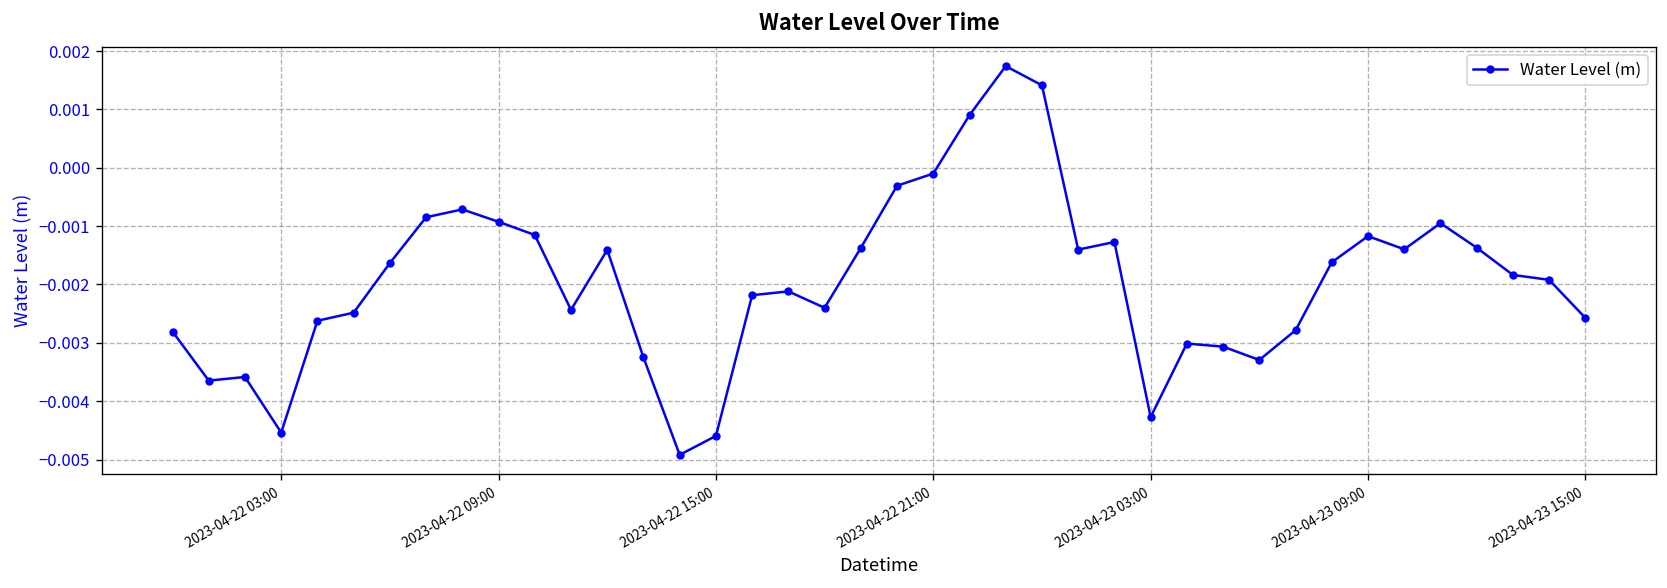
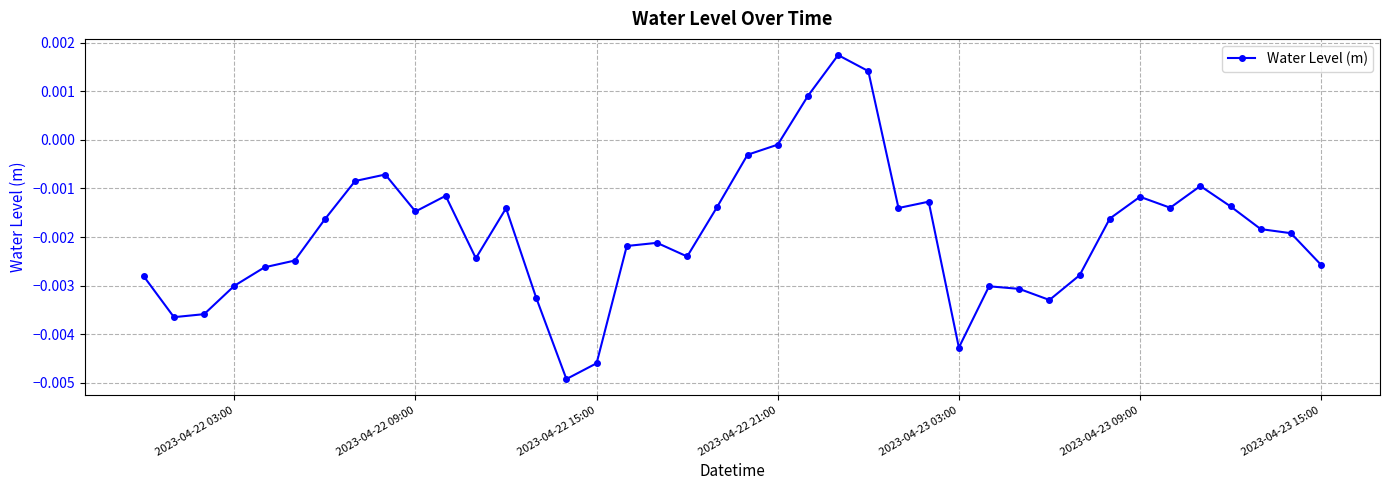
2023-04-22 03:00: -0.0045 -> -0.0030
2023-04-22 09:00: -0.0009 -> -0.0015
